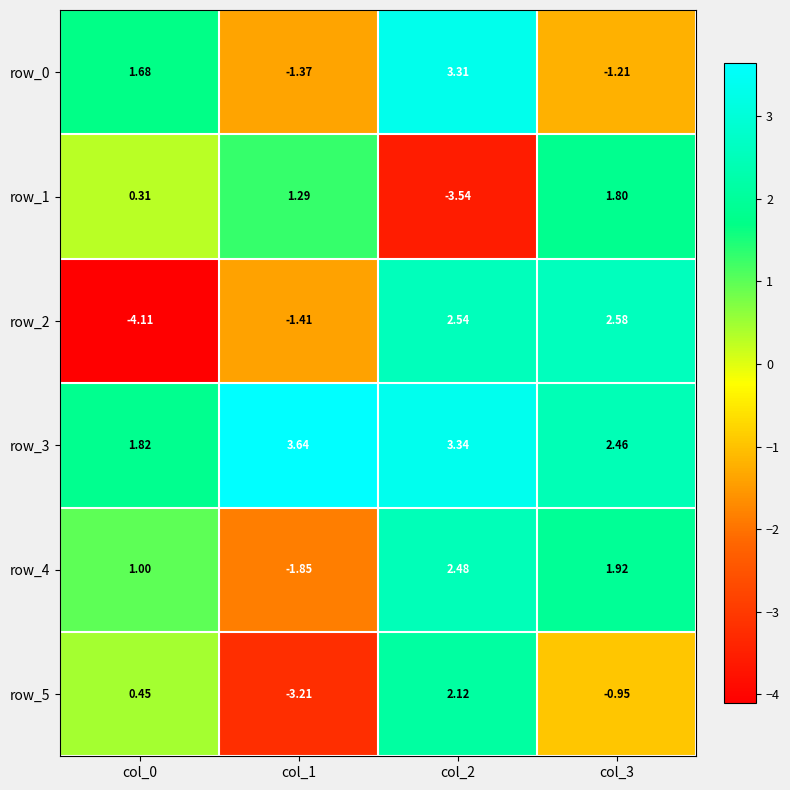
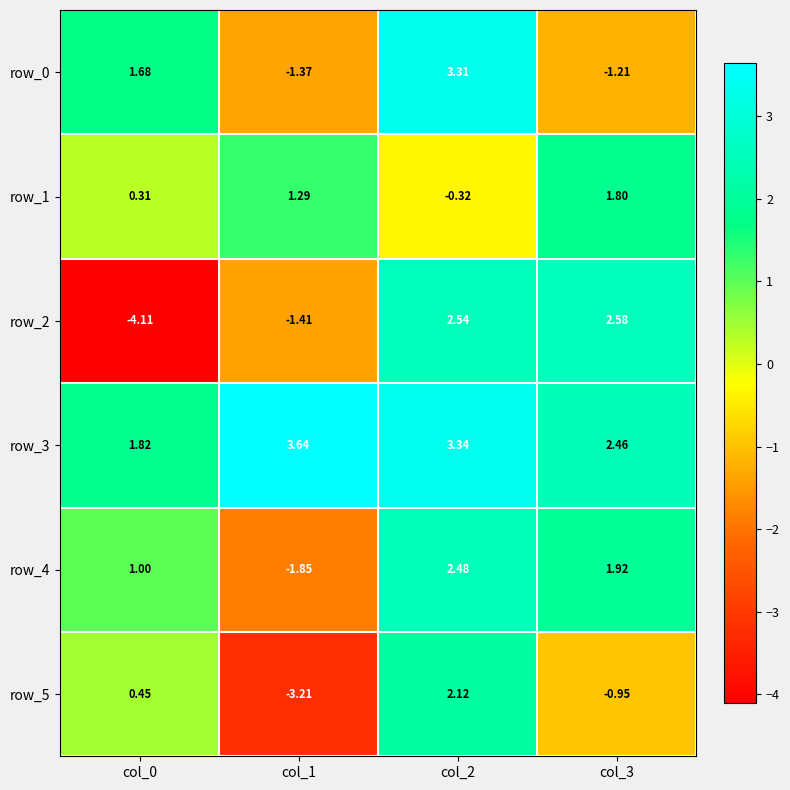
row_1, col_2: -3.54 -> -0.32
